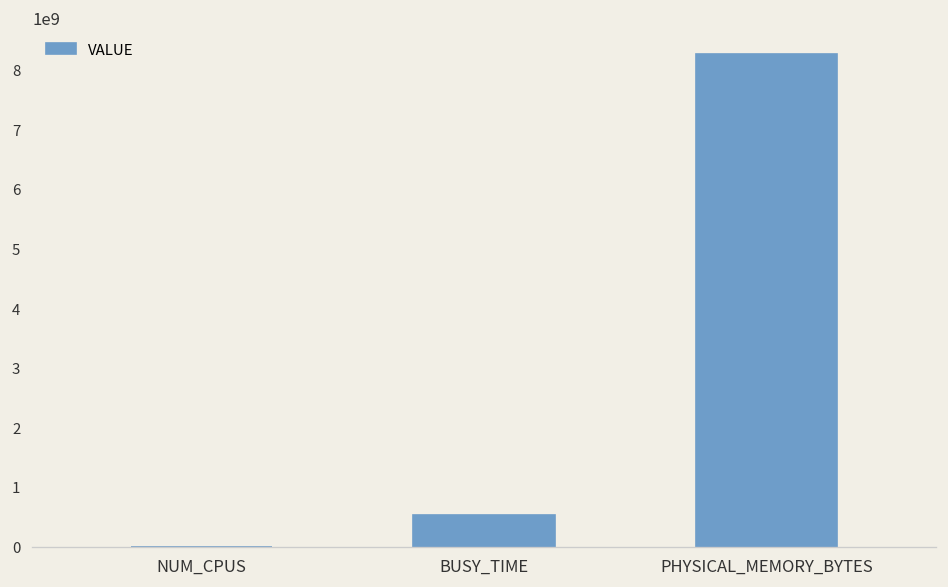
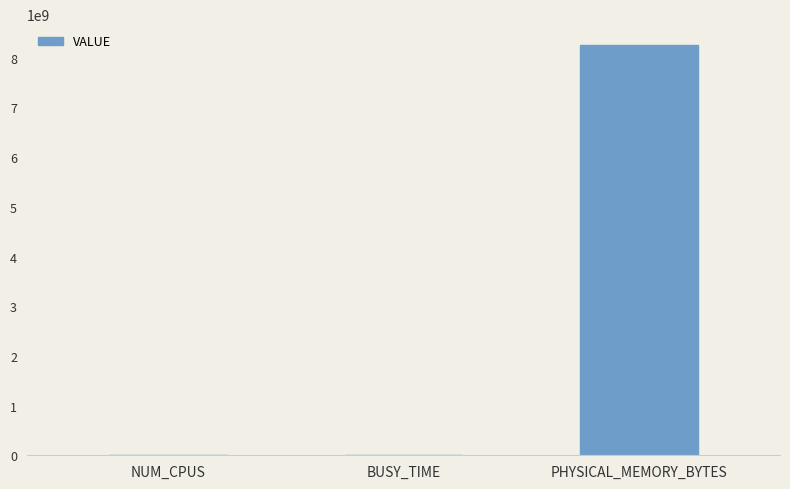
BUSY_TIME: 500000000 -> 0
